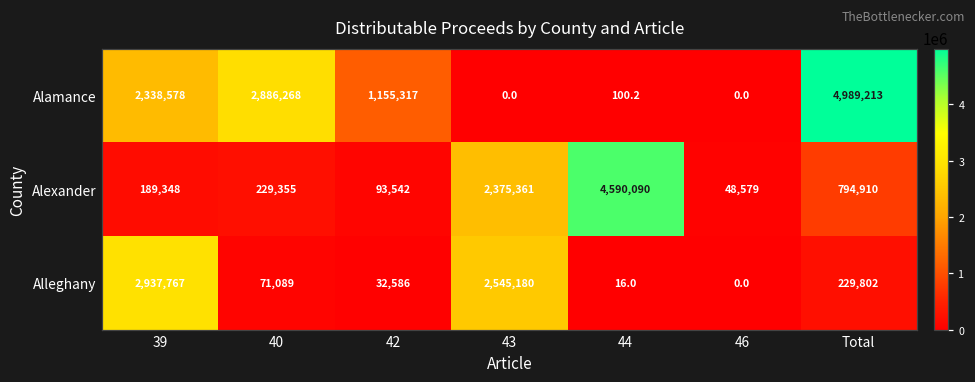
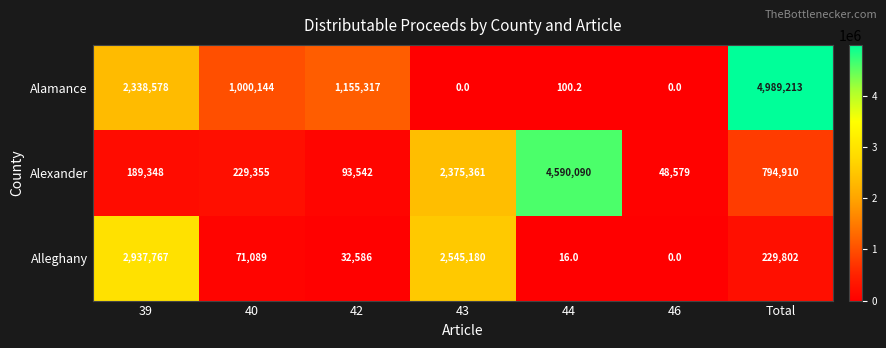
Alamance, 40: 2,886,268 -> 1,000,144
